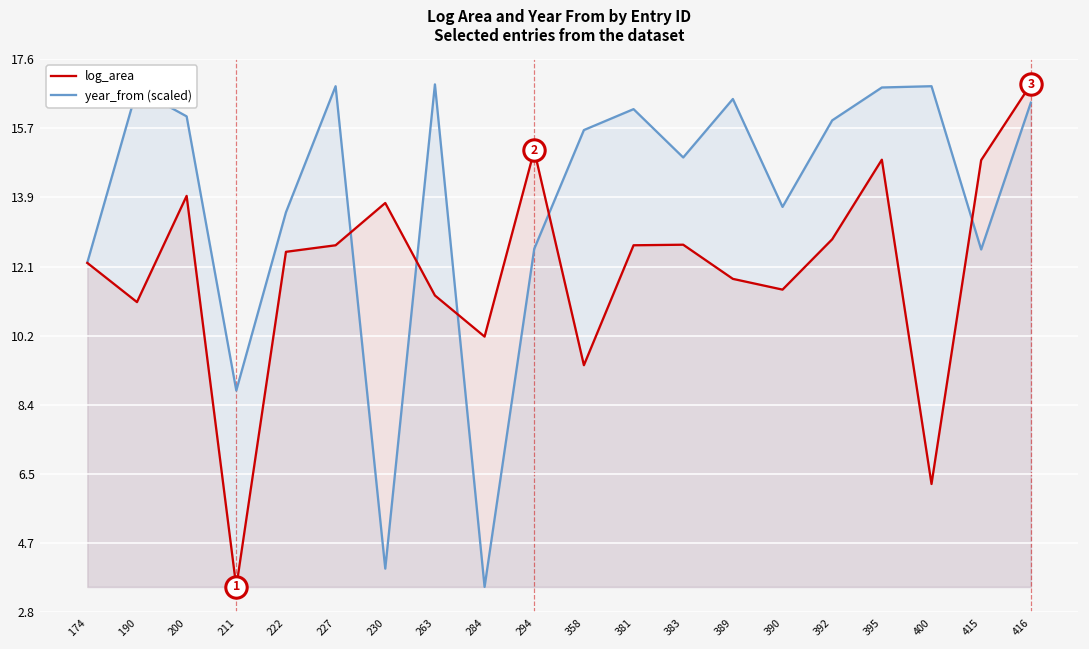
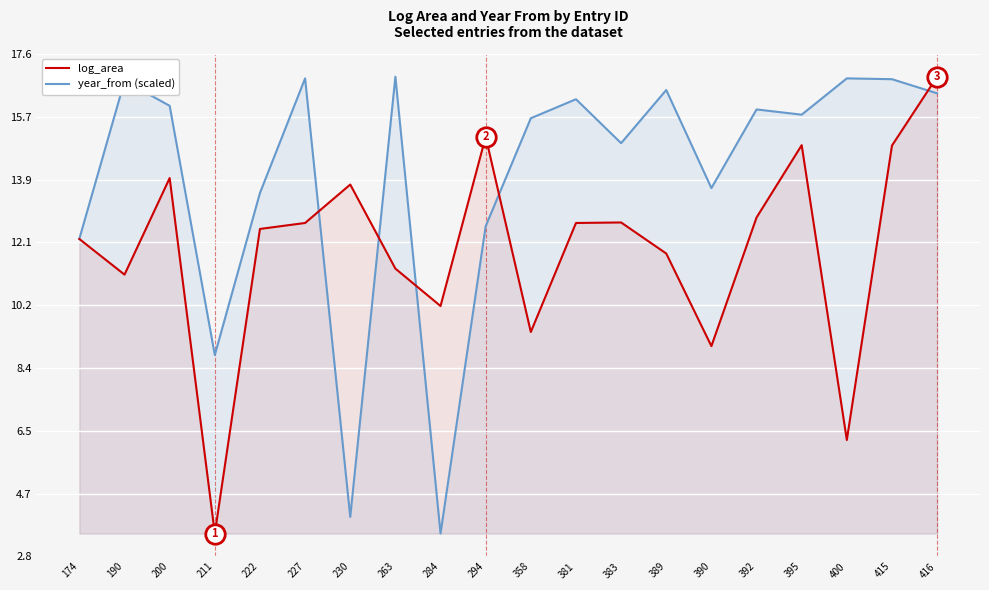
log_area, 390: 11.4 -> 9.0
year_from (scaled), 395: 16.8 -> 15.8
year_from (scaled), 415: 12.5 -> 16.8
